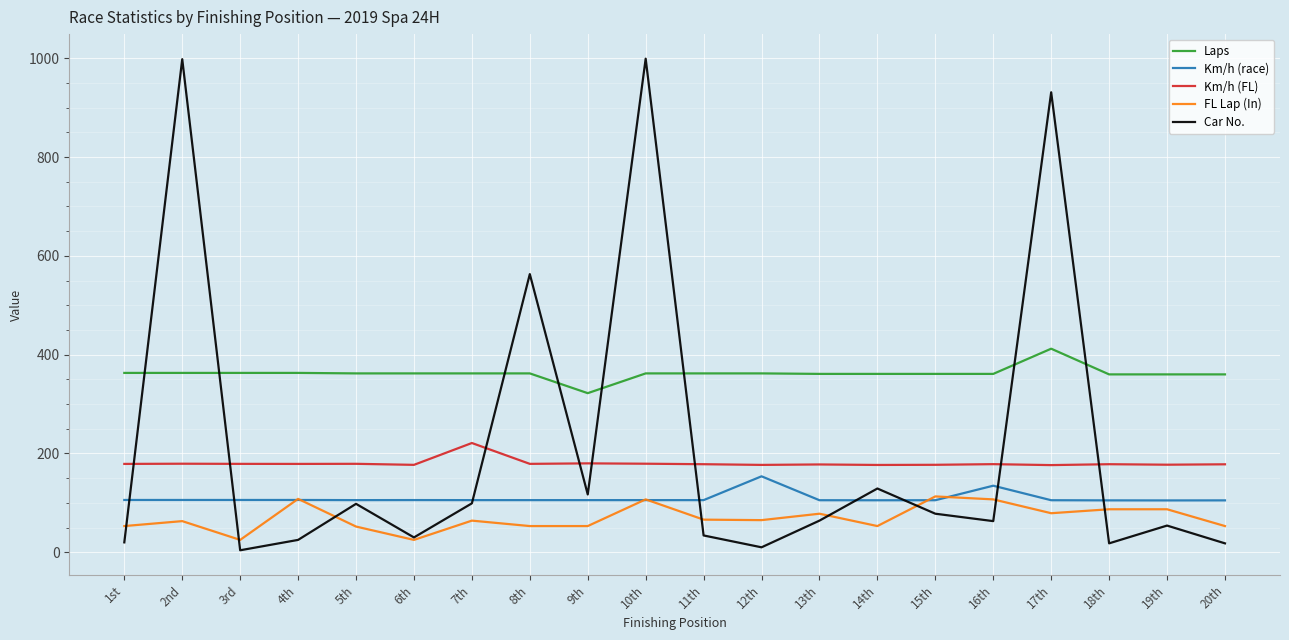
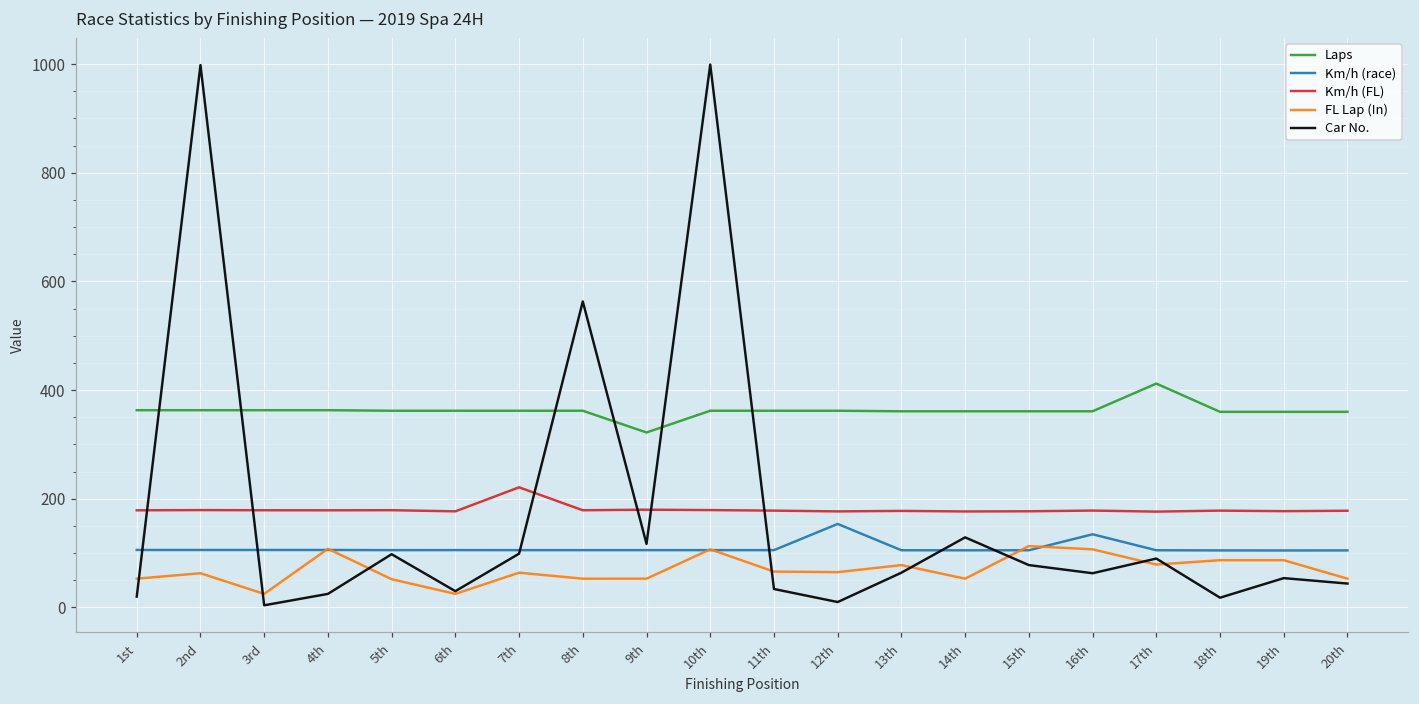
Car No., 17th: 930 -> 90
Car No., 20th: 20 -> 40
